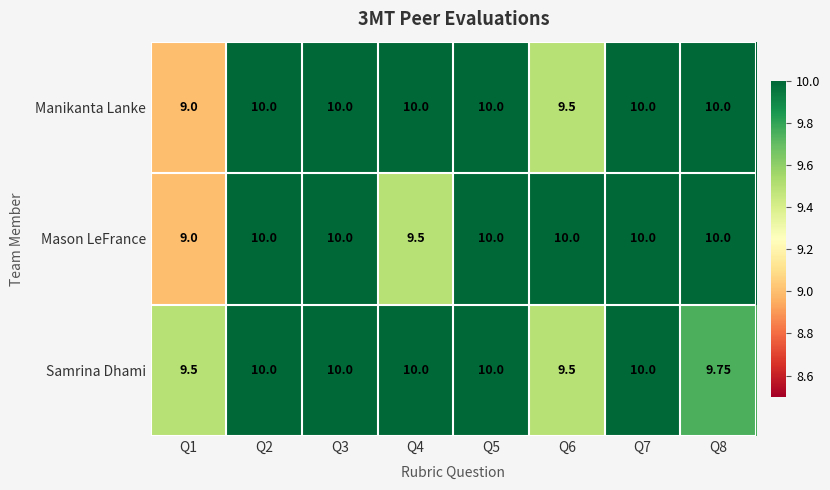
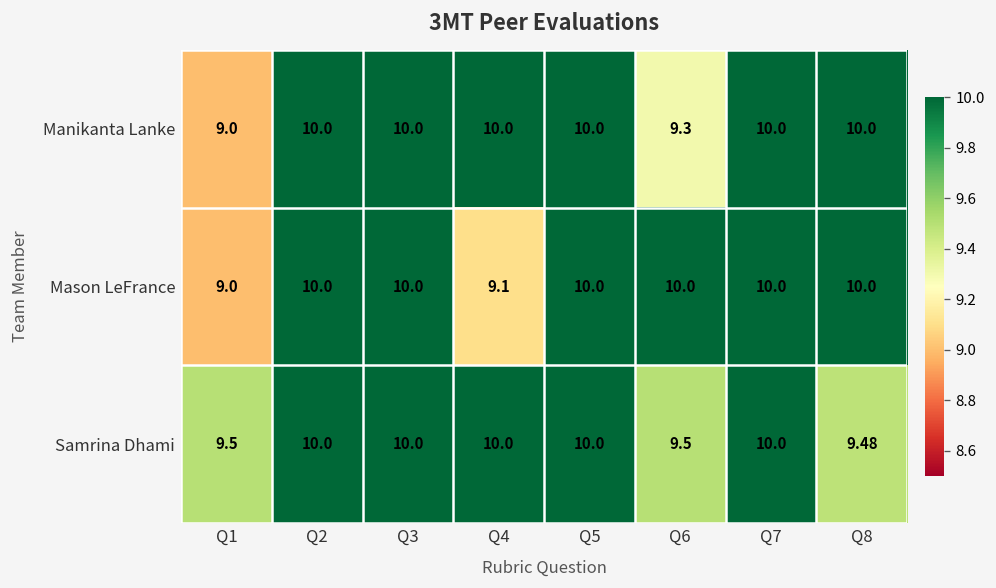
Manikanta Lanke, Q6: 9.5 -> 9.3
Mason LeFrance, Q4: 9.5 -> 9.1
Samrina Dhami, Q8: 9.75 -> 9.48
